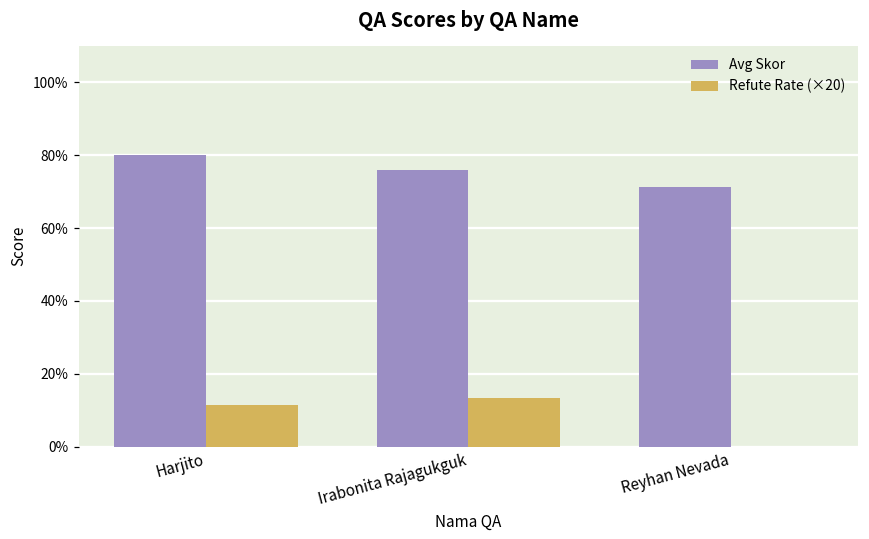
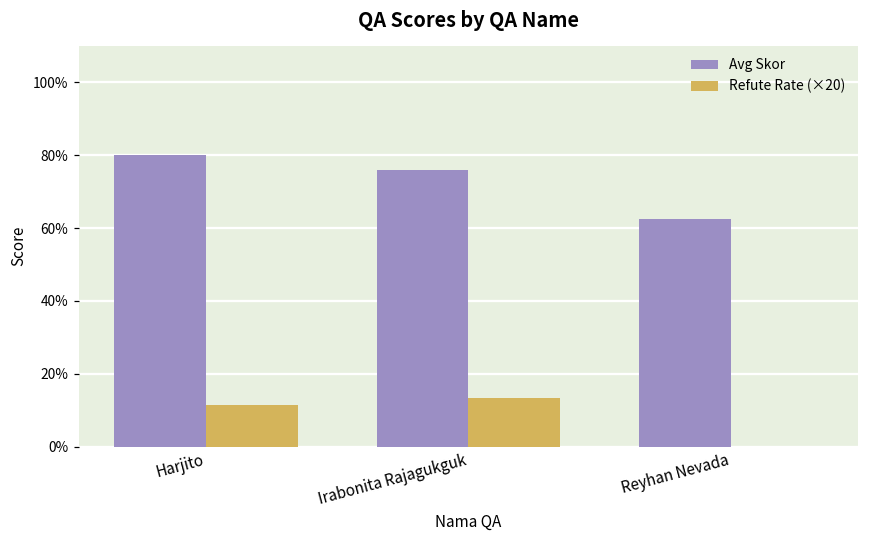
Avg Skor, Reyhan Nevada: 71% -> 63%
